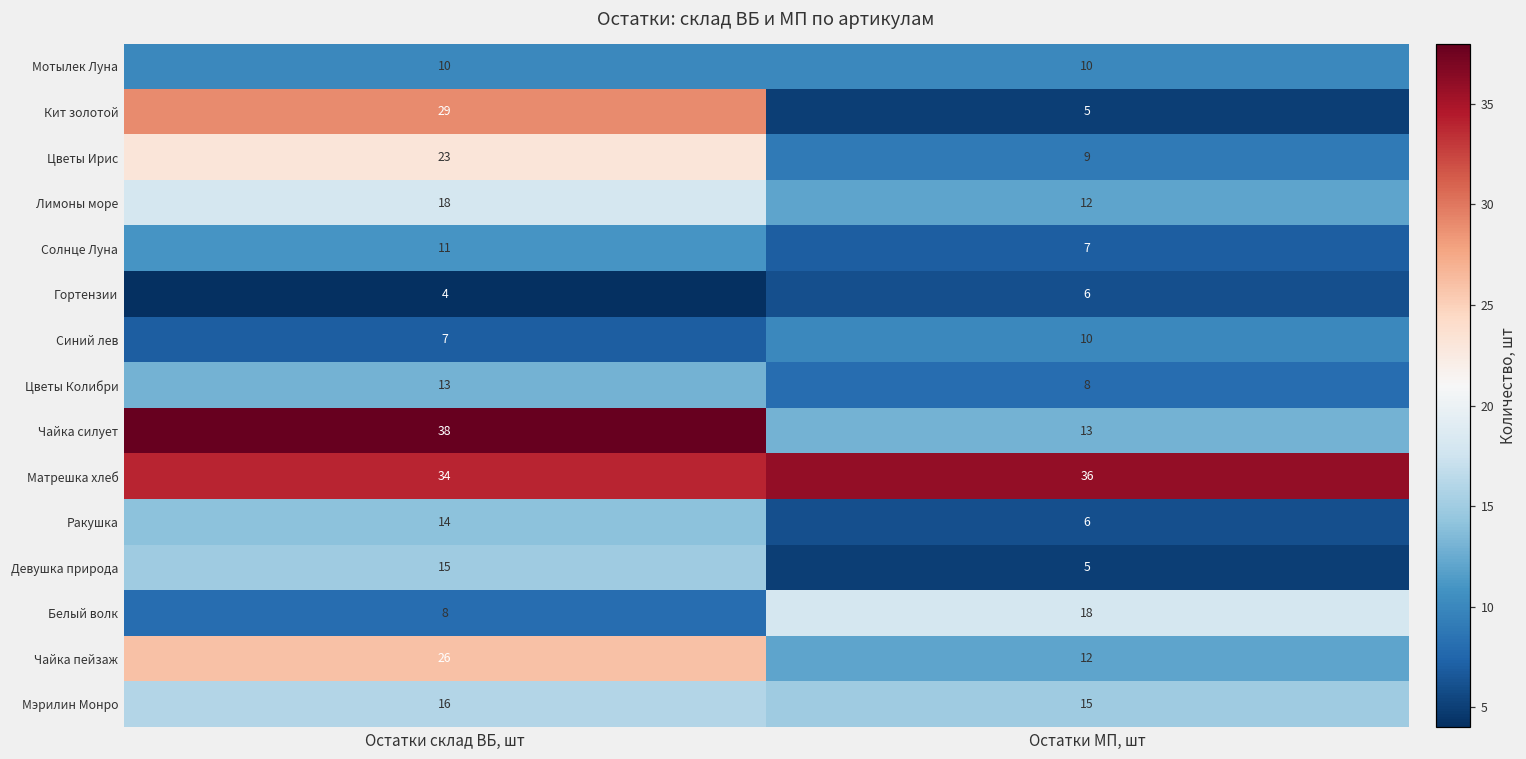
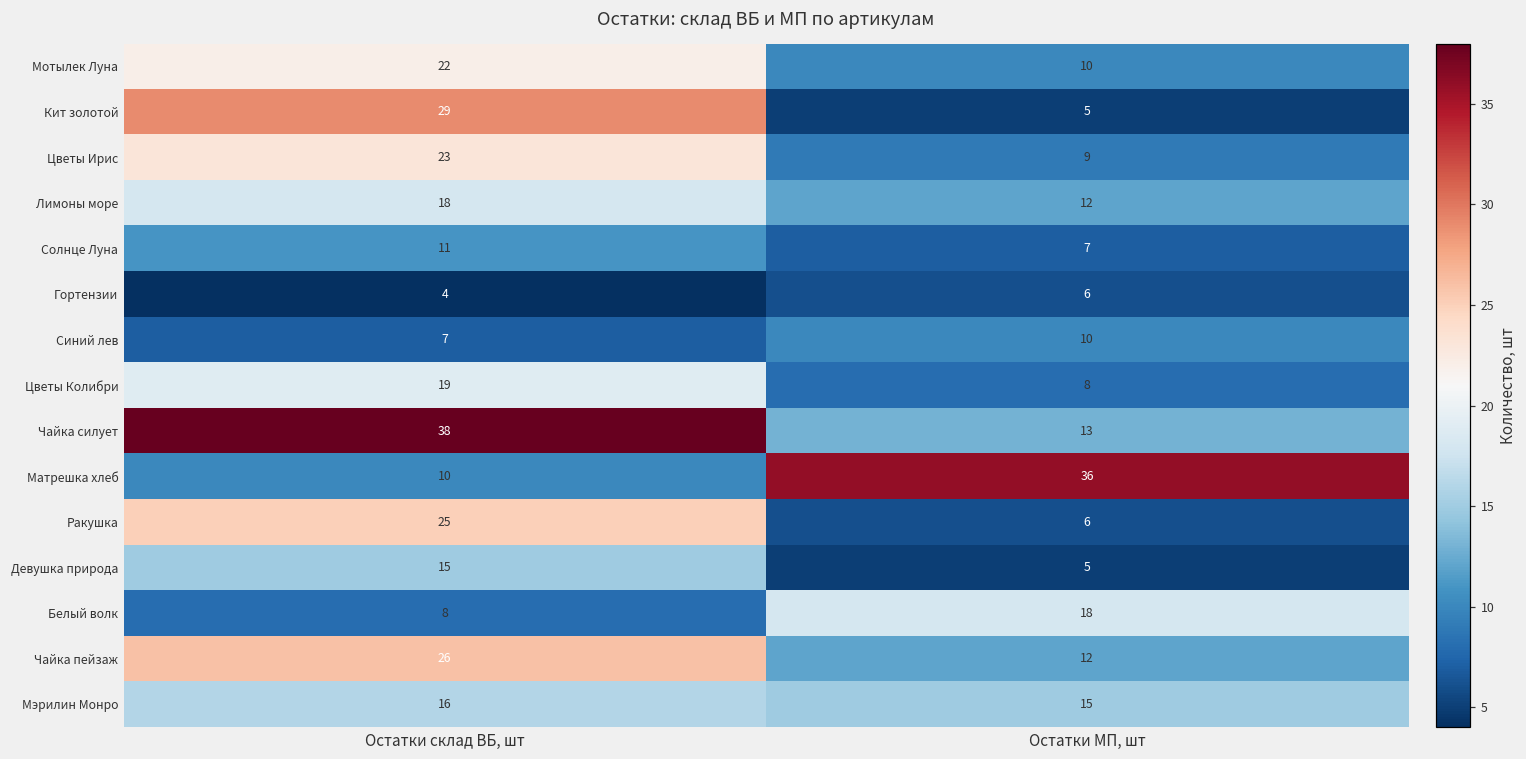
Мотылек Луна, Остатки склад ВБ, шт: 10 -> 22
Цветы Колибри, Остатки склад ВБ, шт: 13 -> 19
Матрешка хлеб, Остатки склад ВБ, шт: 34 -> 10
Ракушка, Остатки склад ВБ, шт: 14 -> 25
